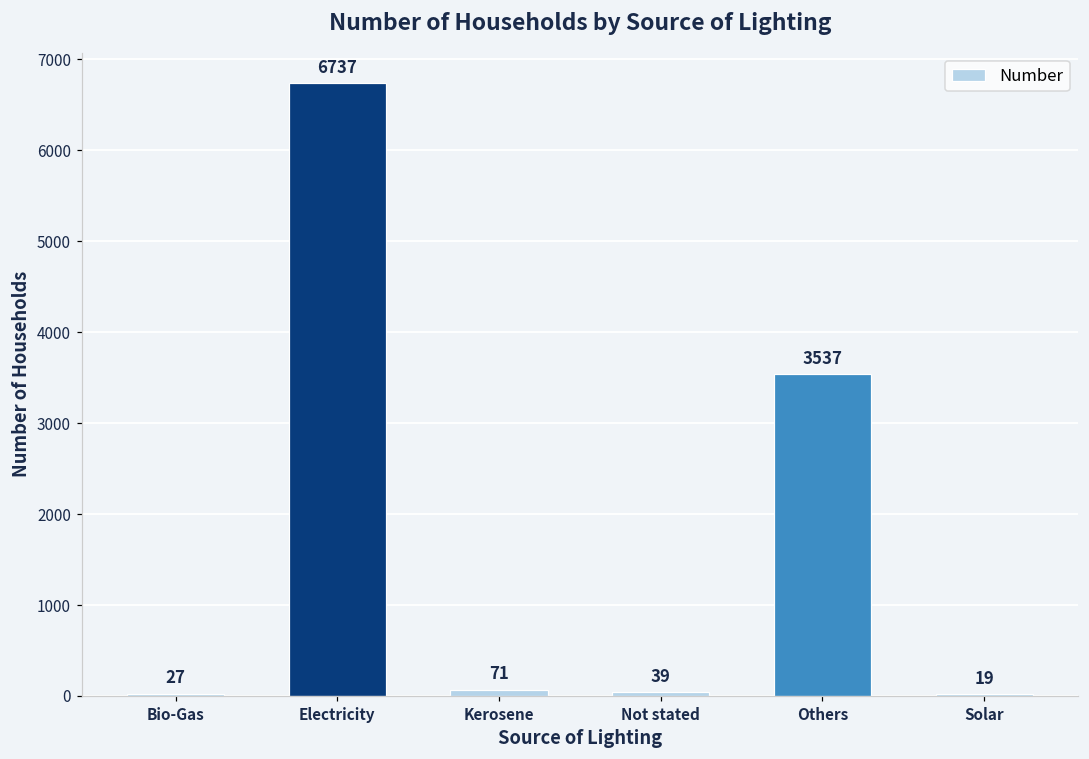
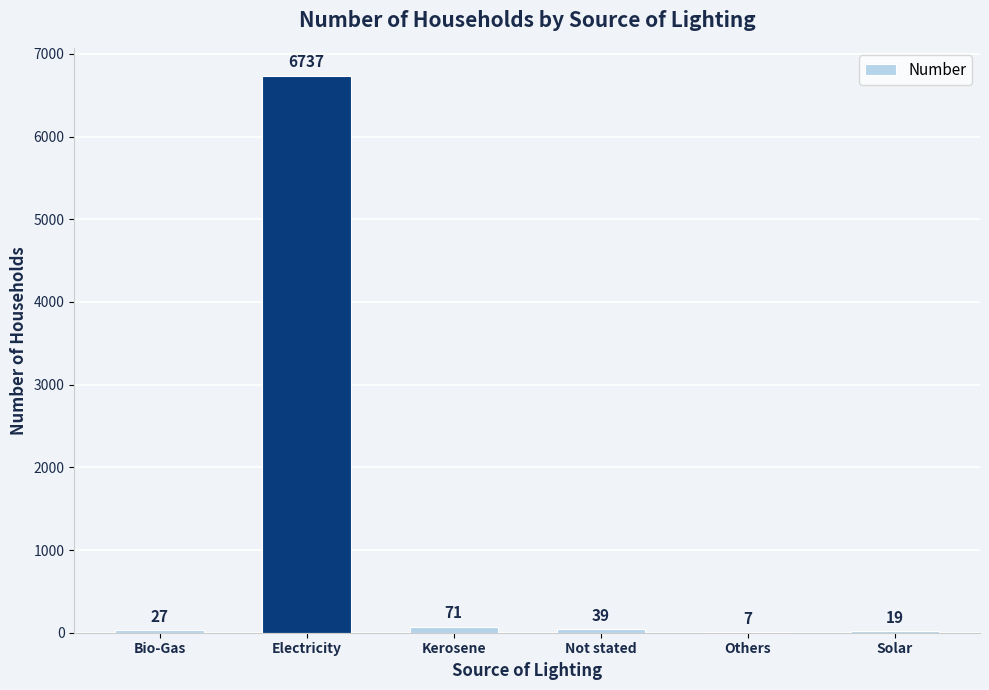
Others: 3537 -> 7
